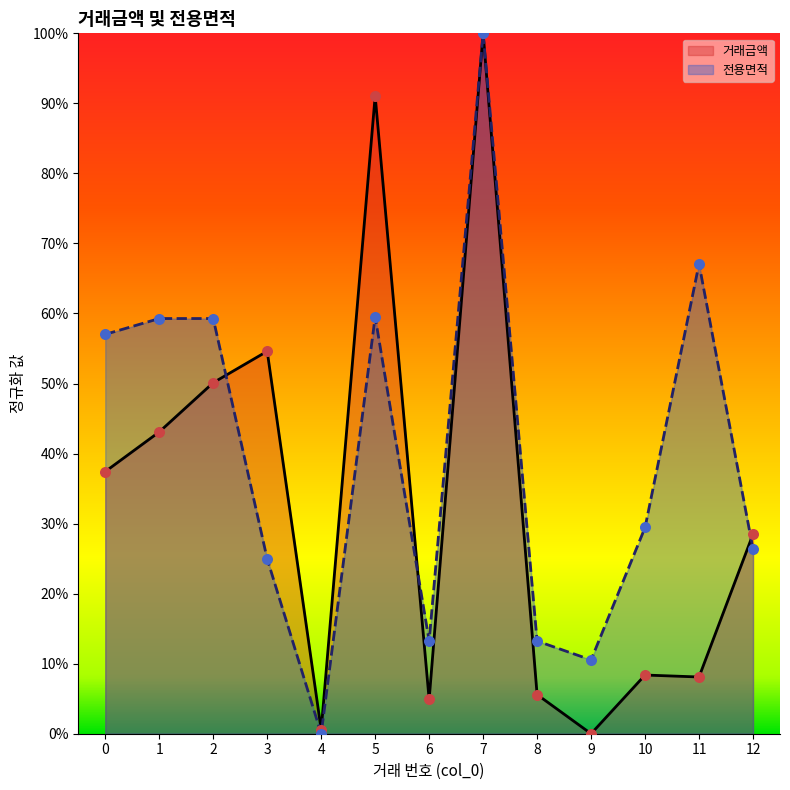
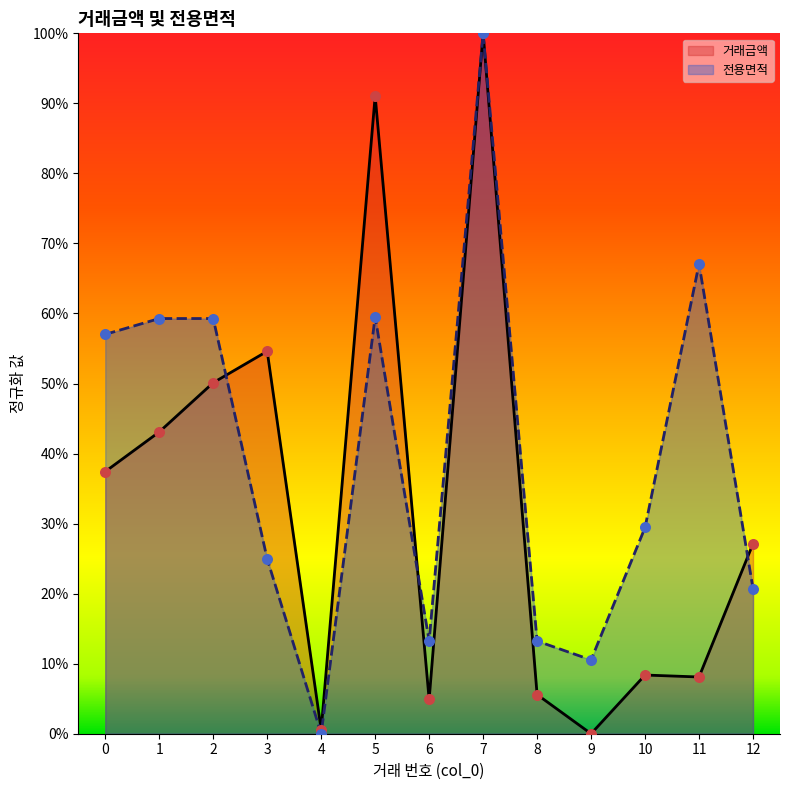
거래금액, 12: 28% -> 27%
전용면적, 12: 26% -> 21%
